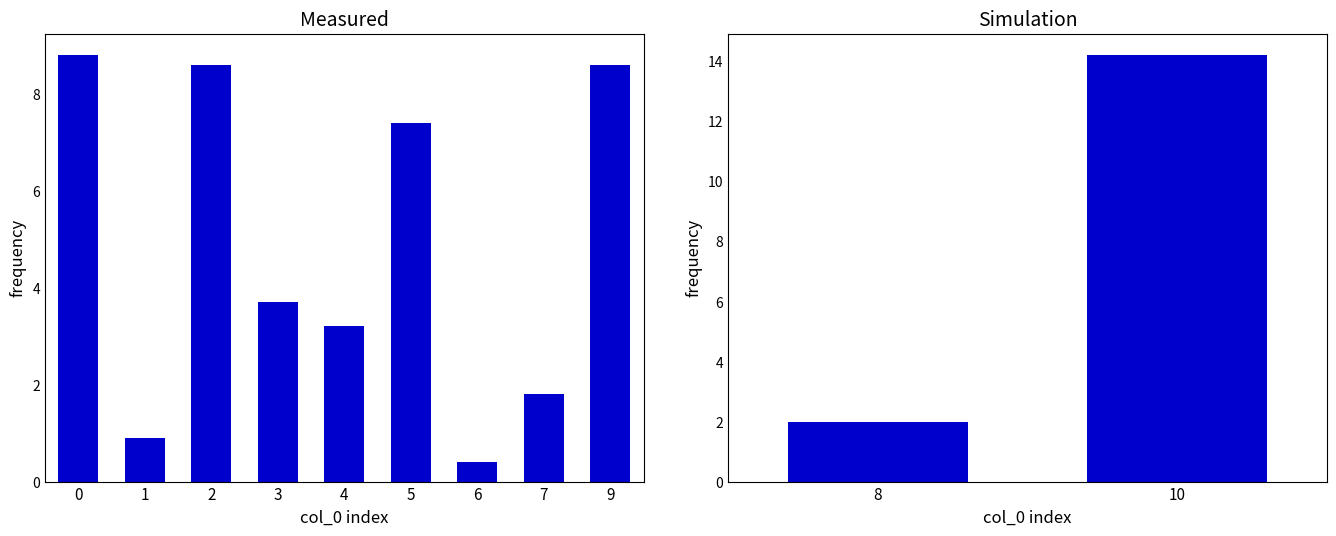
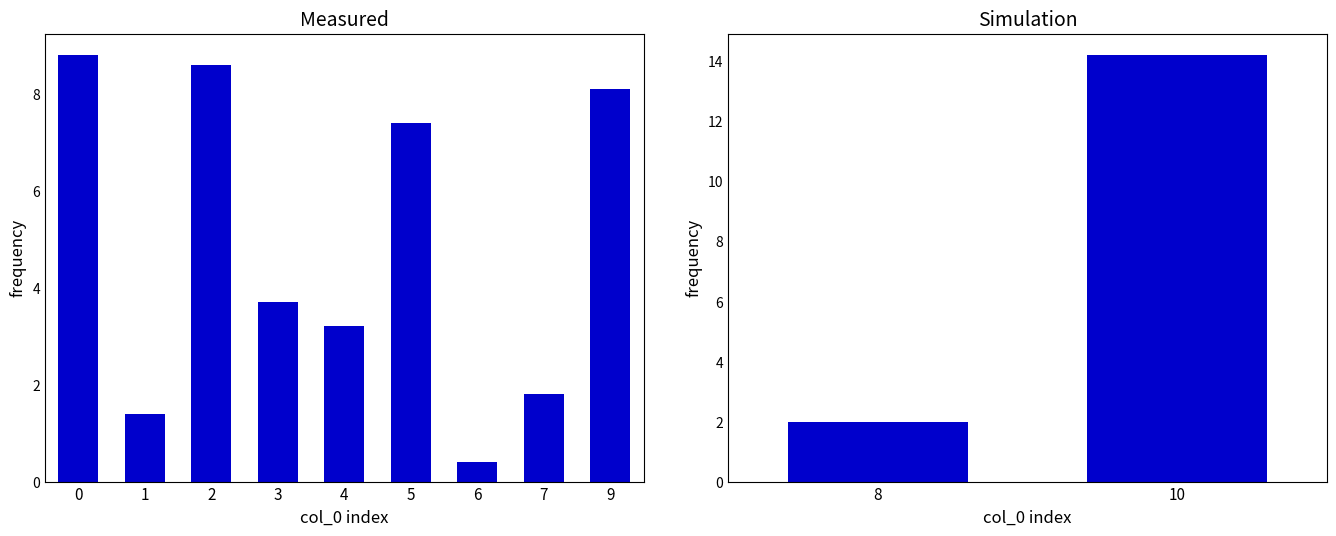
Measured, 1: 0.9 -> 1.4
Measured, 9: 8.6 -> 8.1
